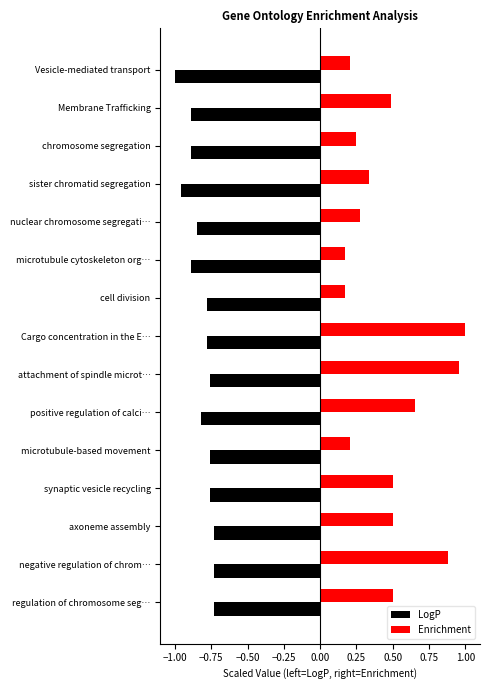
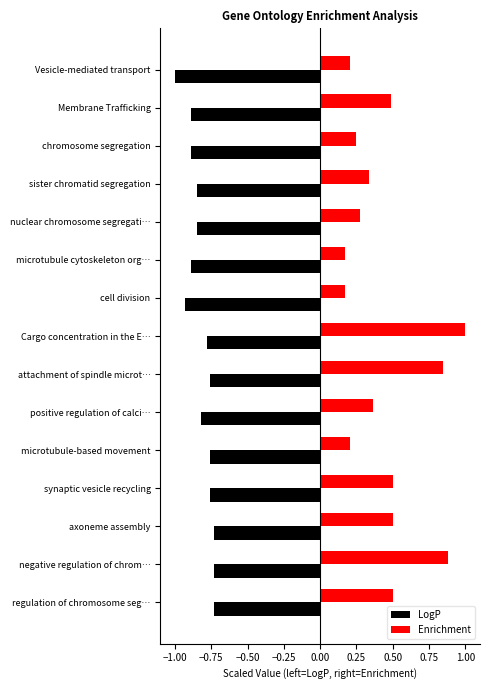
LogP, sister chromatid segregation: -0.96 -> -0.84
LogP, cell division: -0.78 -> -0.93
Enrichment, attachment of spindle microt…: 0.95 -> 0.85
Enrichment, positive regulation of calci…: 0.65 -> 0.36
